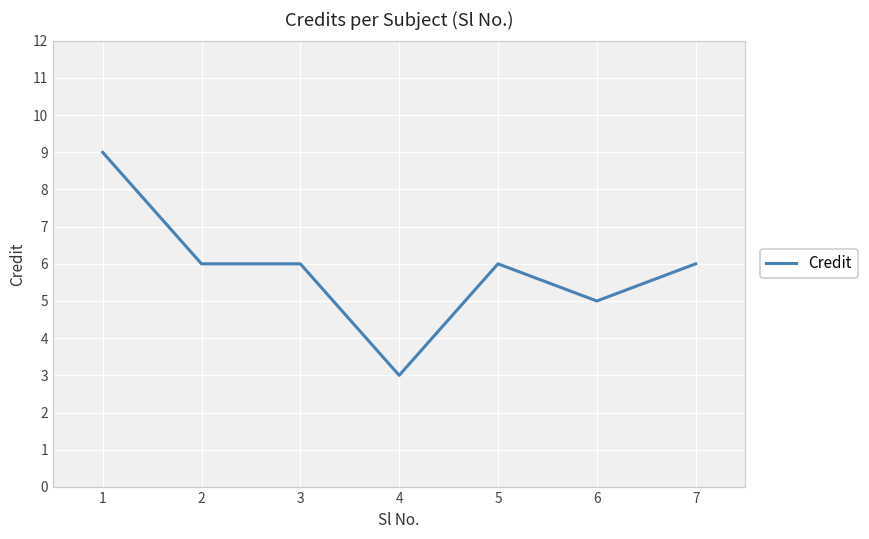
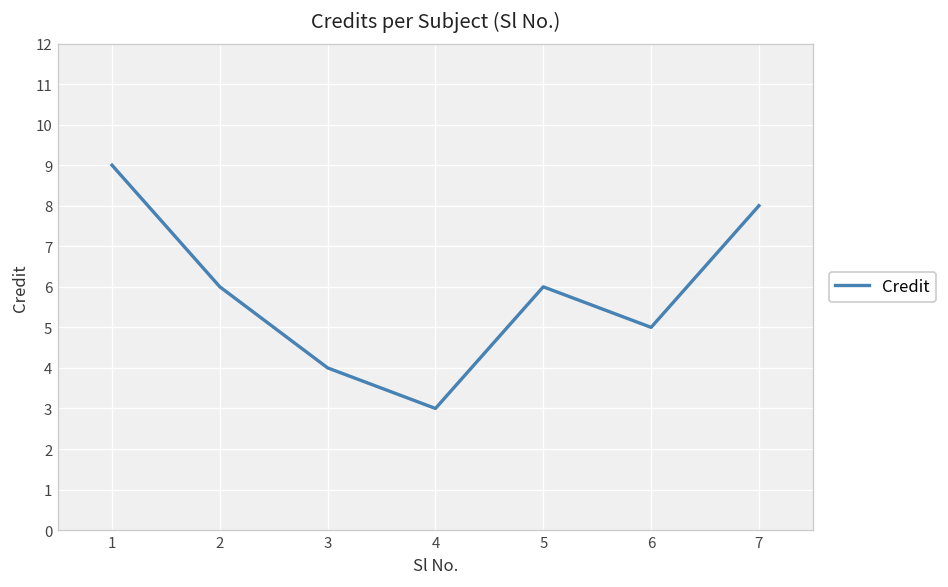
3: 6 -> 4
7: 6 -> 8
